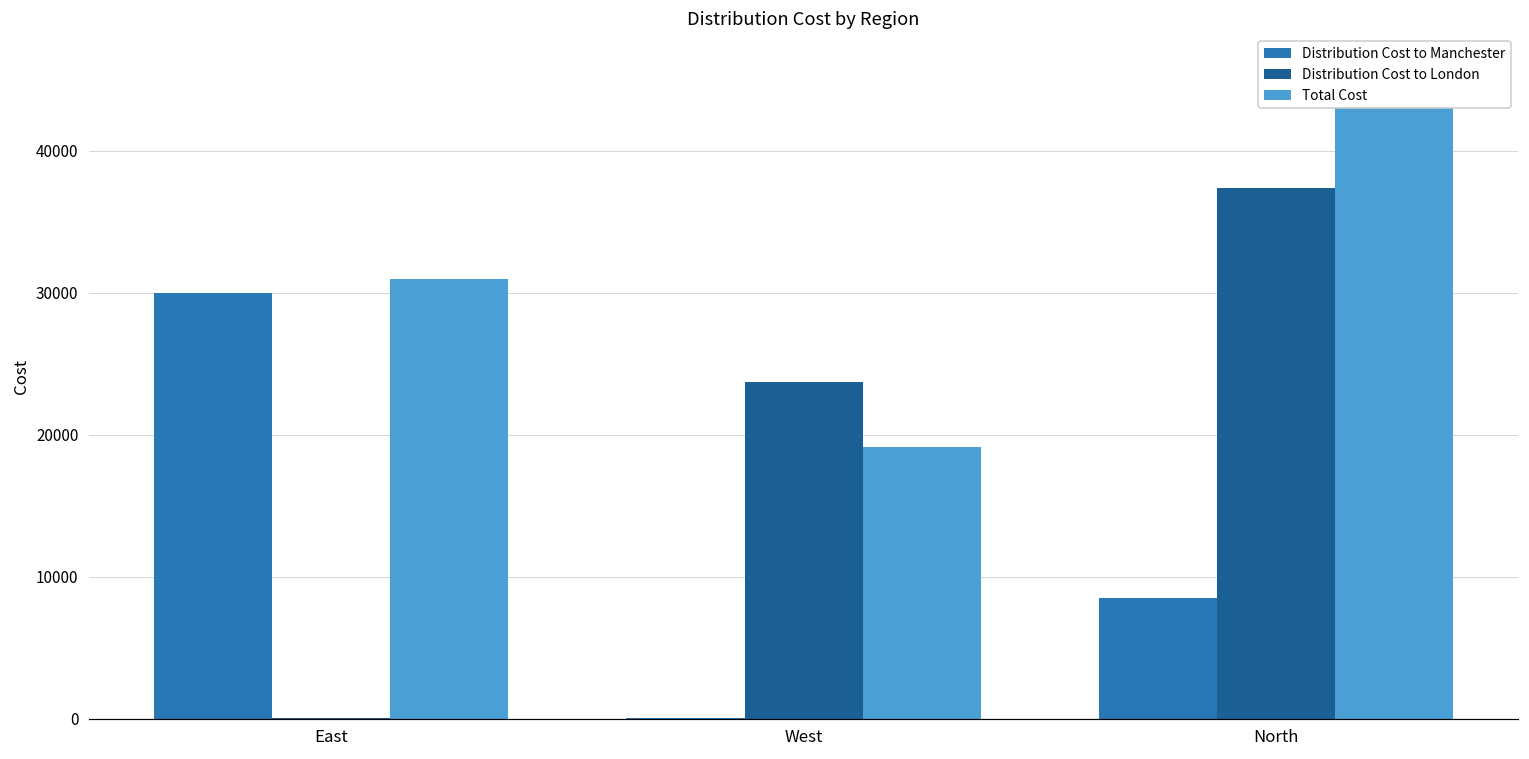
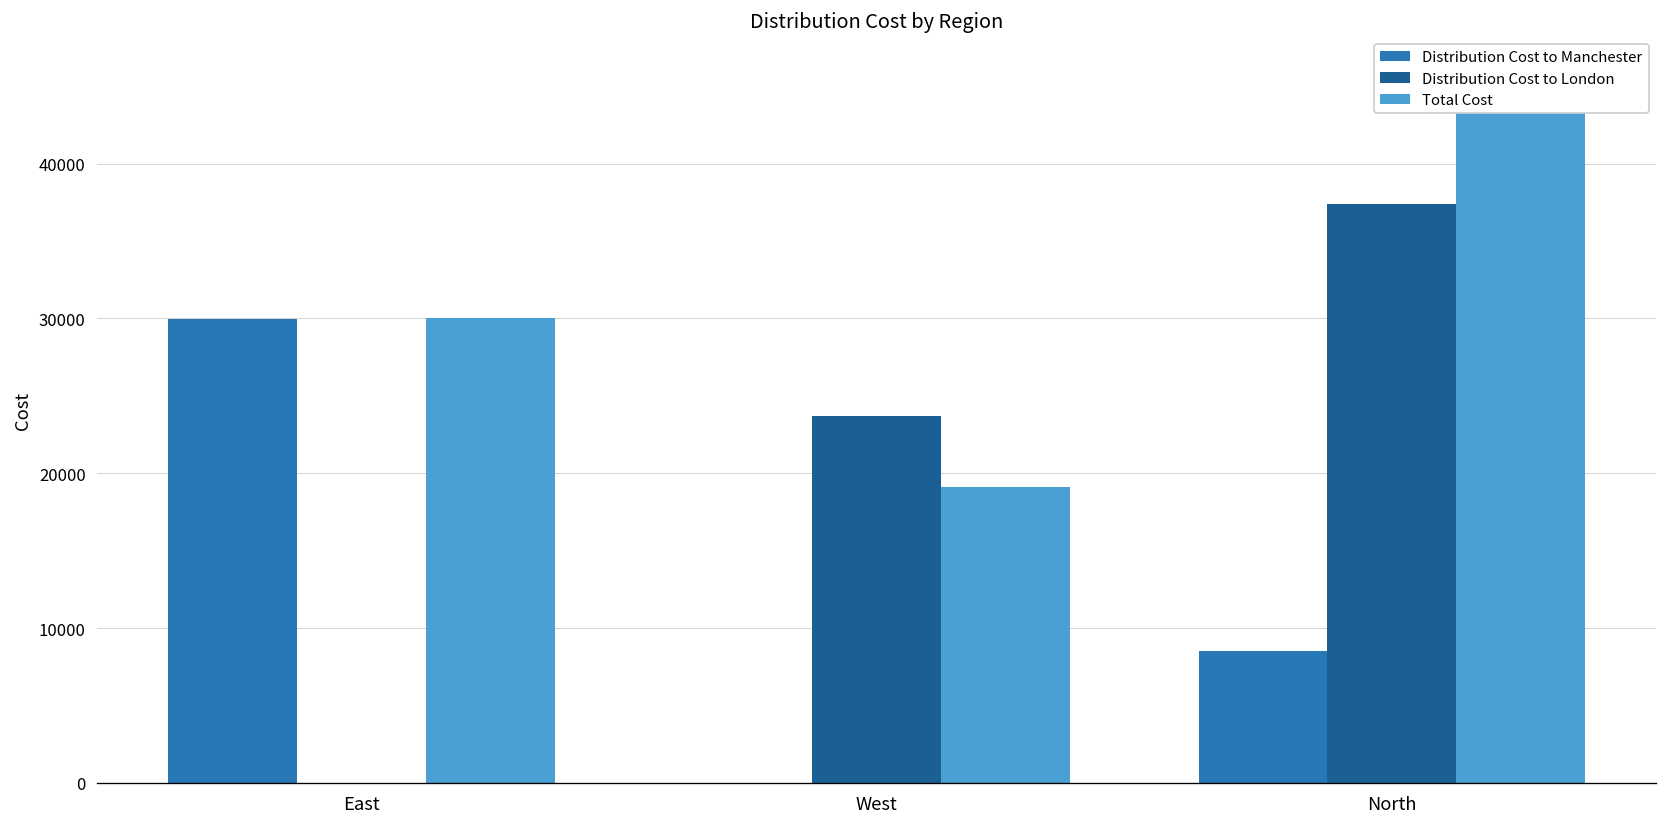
Total Cost, East: 30900 -> 30000
